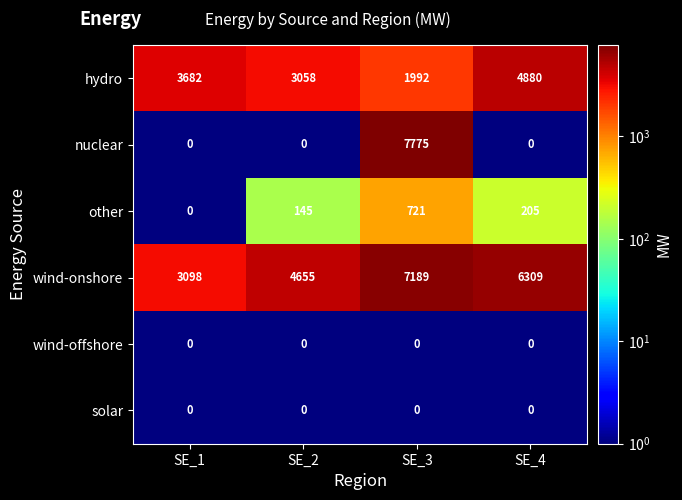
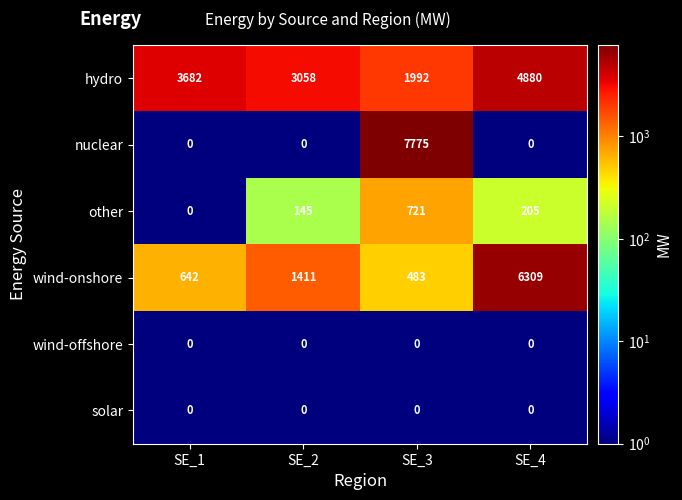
wind-onshore, SE_1: 3098 -> 642
wind-onshore, SE_2: 4655 -> 1411
wind-onshore, SE_3: 7189 -> 483
